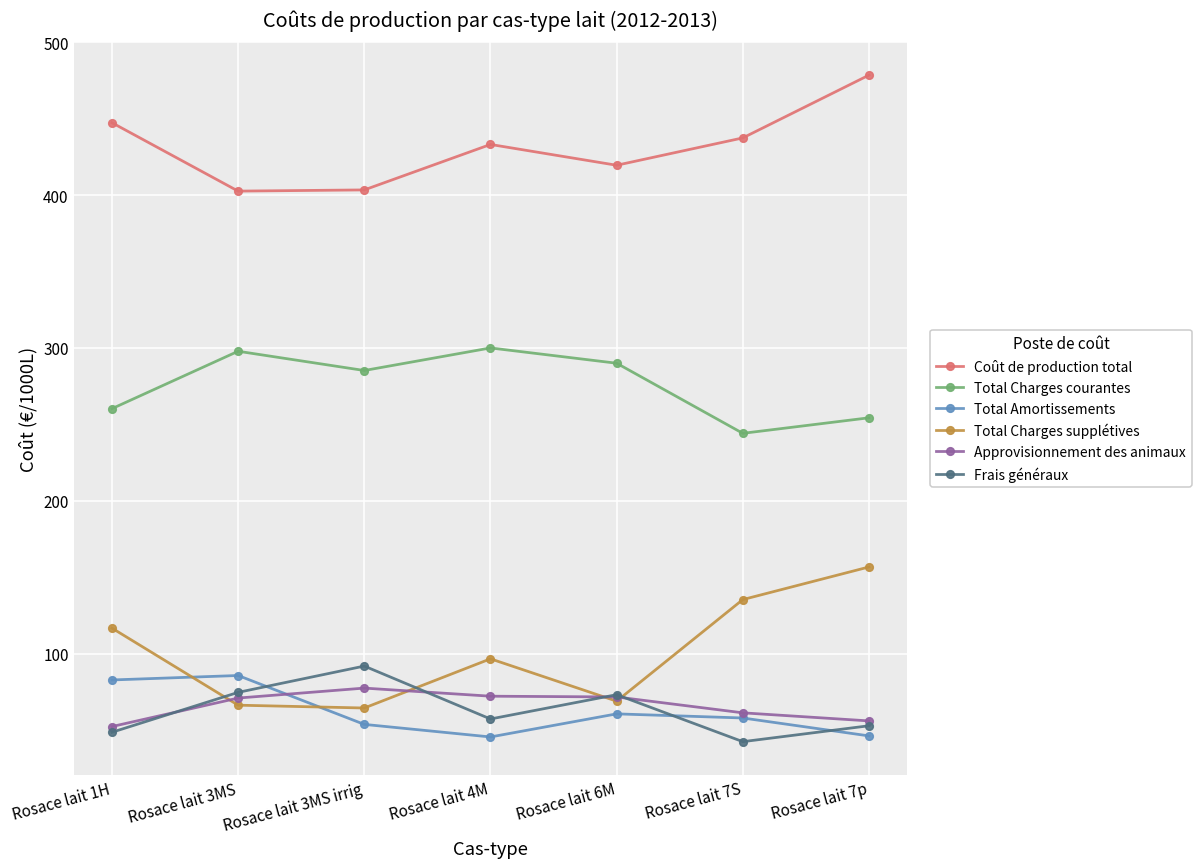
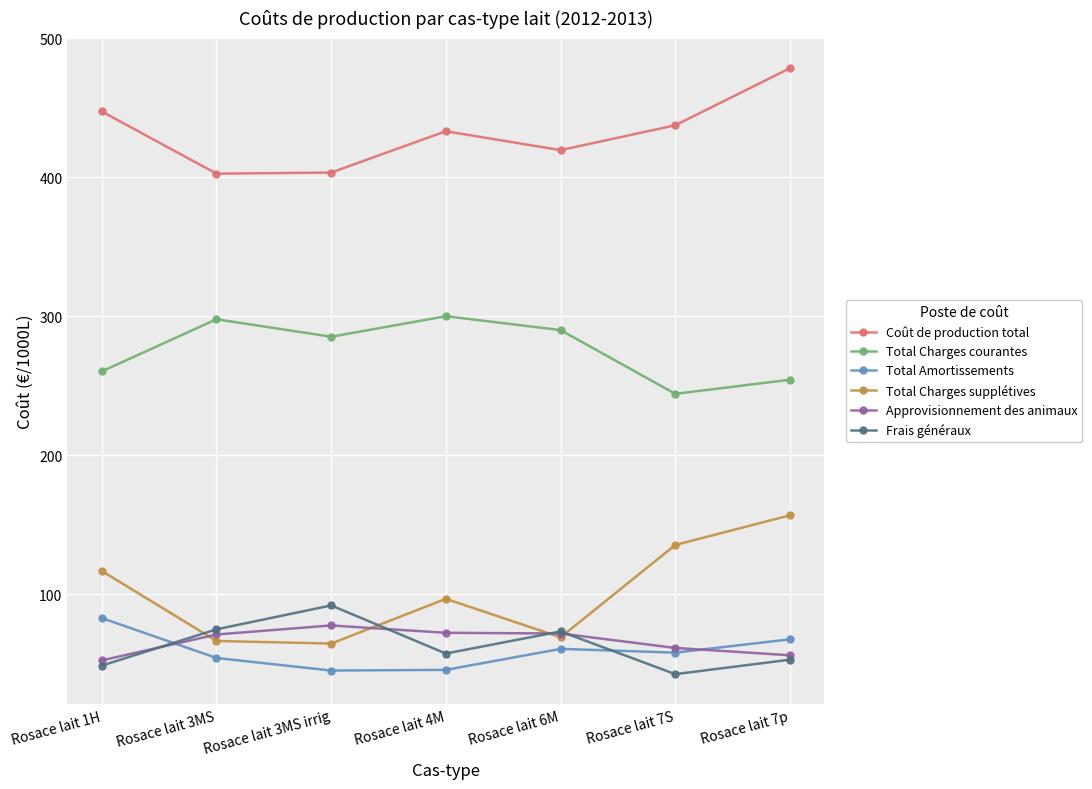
Total Amortissements, Rosace lait 3MS: 86 -> 54
Total Amortissements, Rosace lait 3MS irrig: 54 -> 45
Total Amortissements, Rosace lait 7p: 46 -> 67
